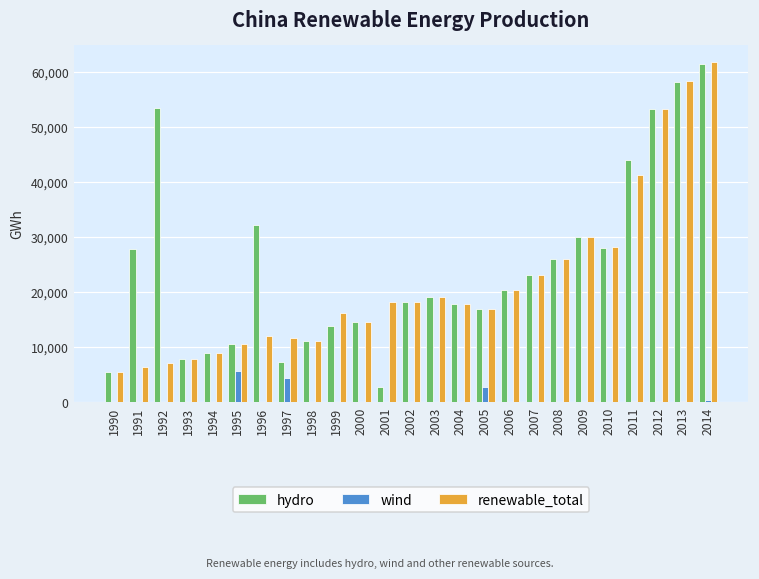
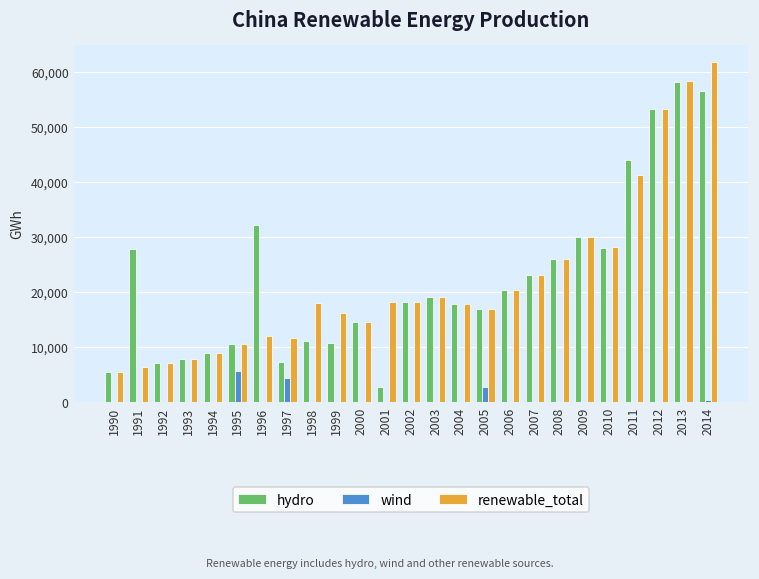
hydro, 1992: 53,000 -> 7,000
renewable_total, 1998: 11,000 -> 18,000
hydro, 1999: 14,000 -> 11,000
hydro, 2014: 61,000 -> 57,000
